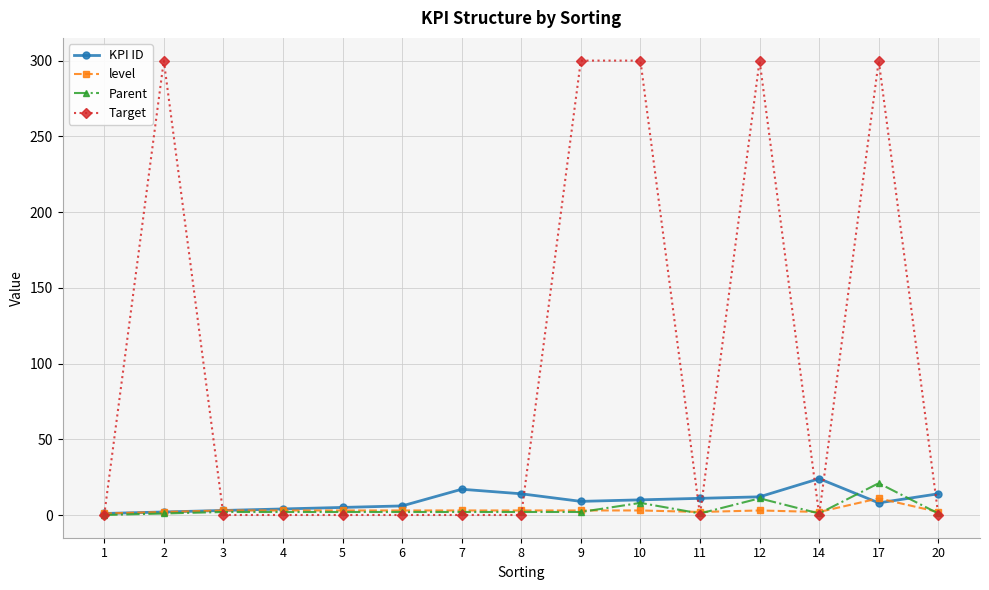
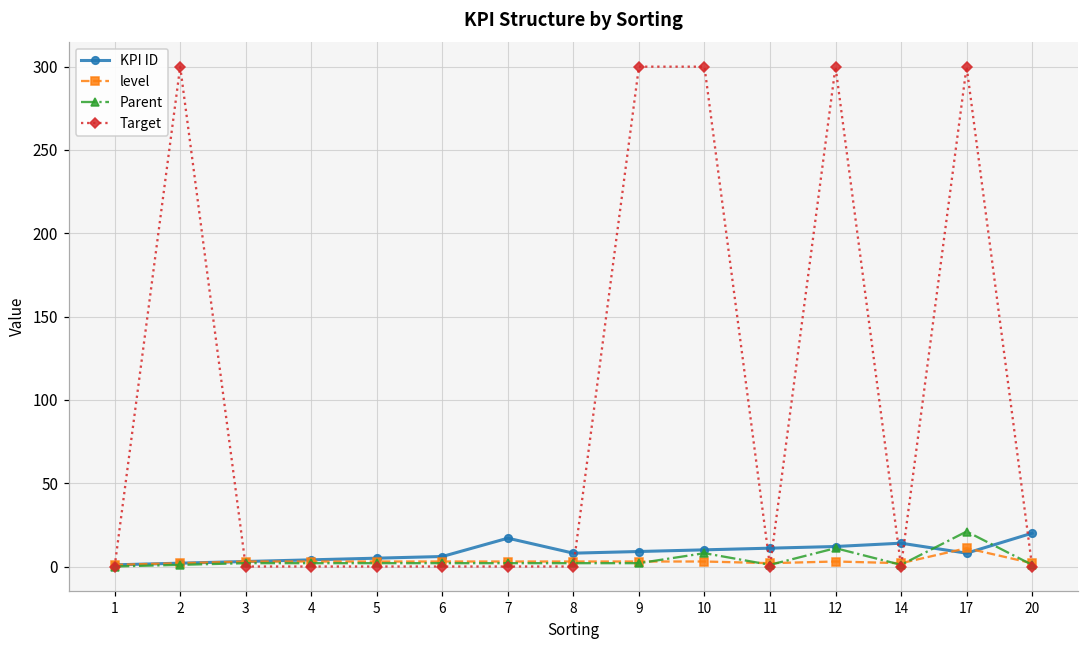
KPI ID, 8: 14 -> 8
KPI ID, 14: 24 -> 14
KPI ID, 20: 14 -> 20
